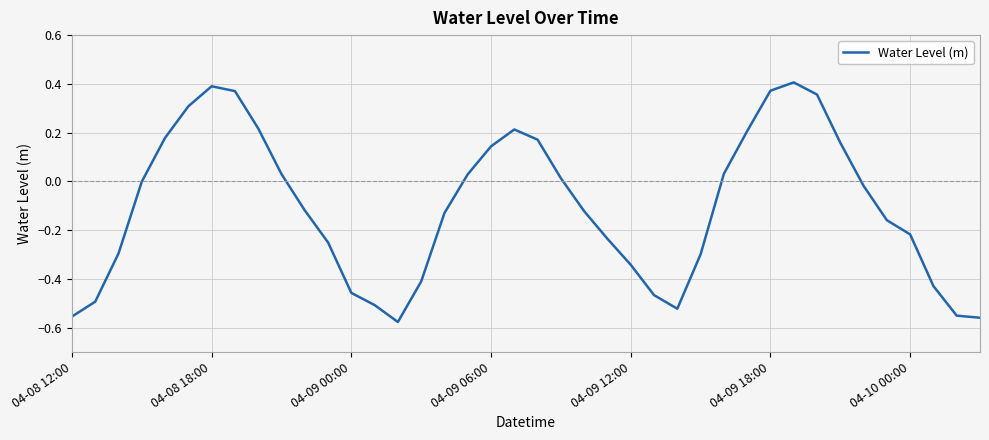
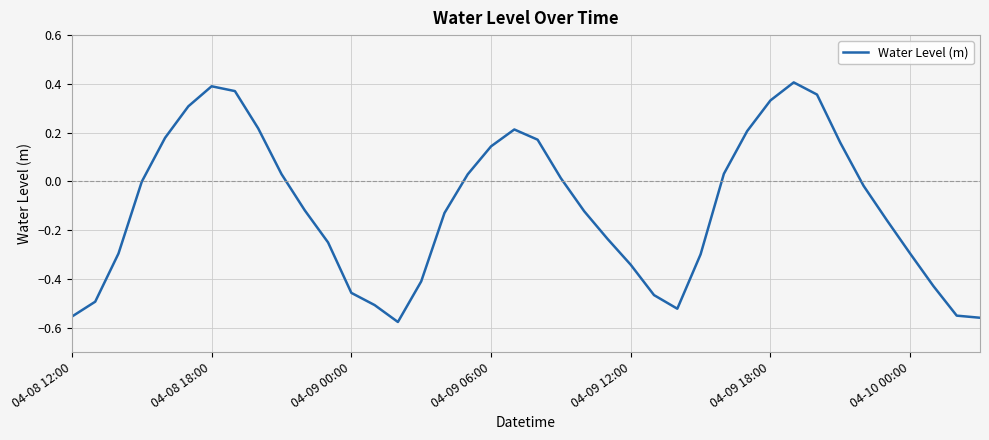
04-09 18:00: 0.37 -> 0.33
04-10 00:00: -0.22 -> -0.30
